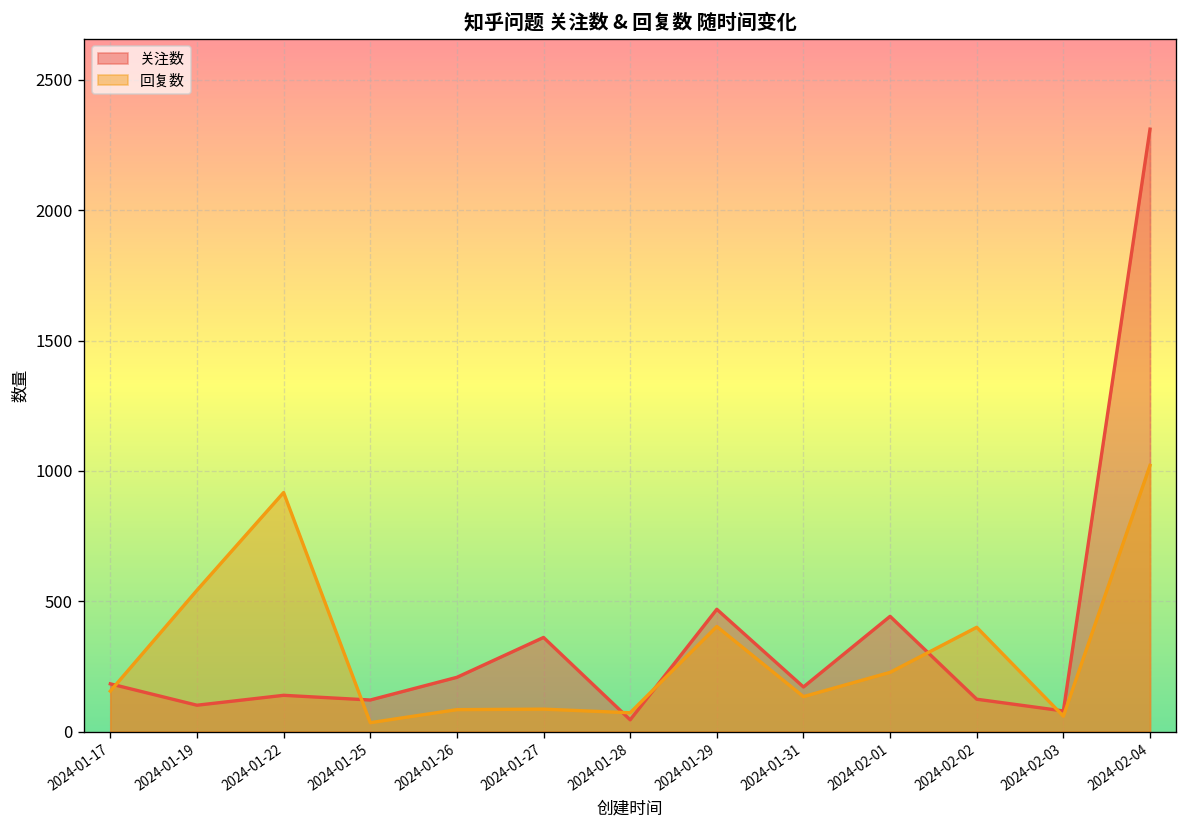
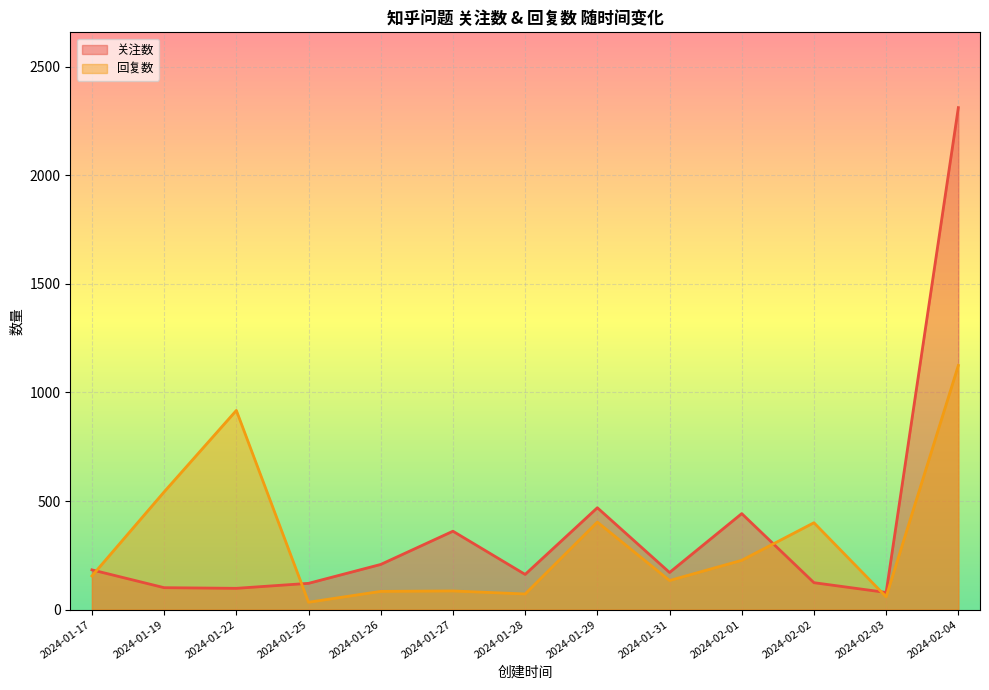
关注数, 2024-01-22: 140 -> 100
关注数, 2024-01-28: 50 -> 160
回复数, 2024-02-04: 1020 -> 1120
